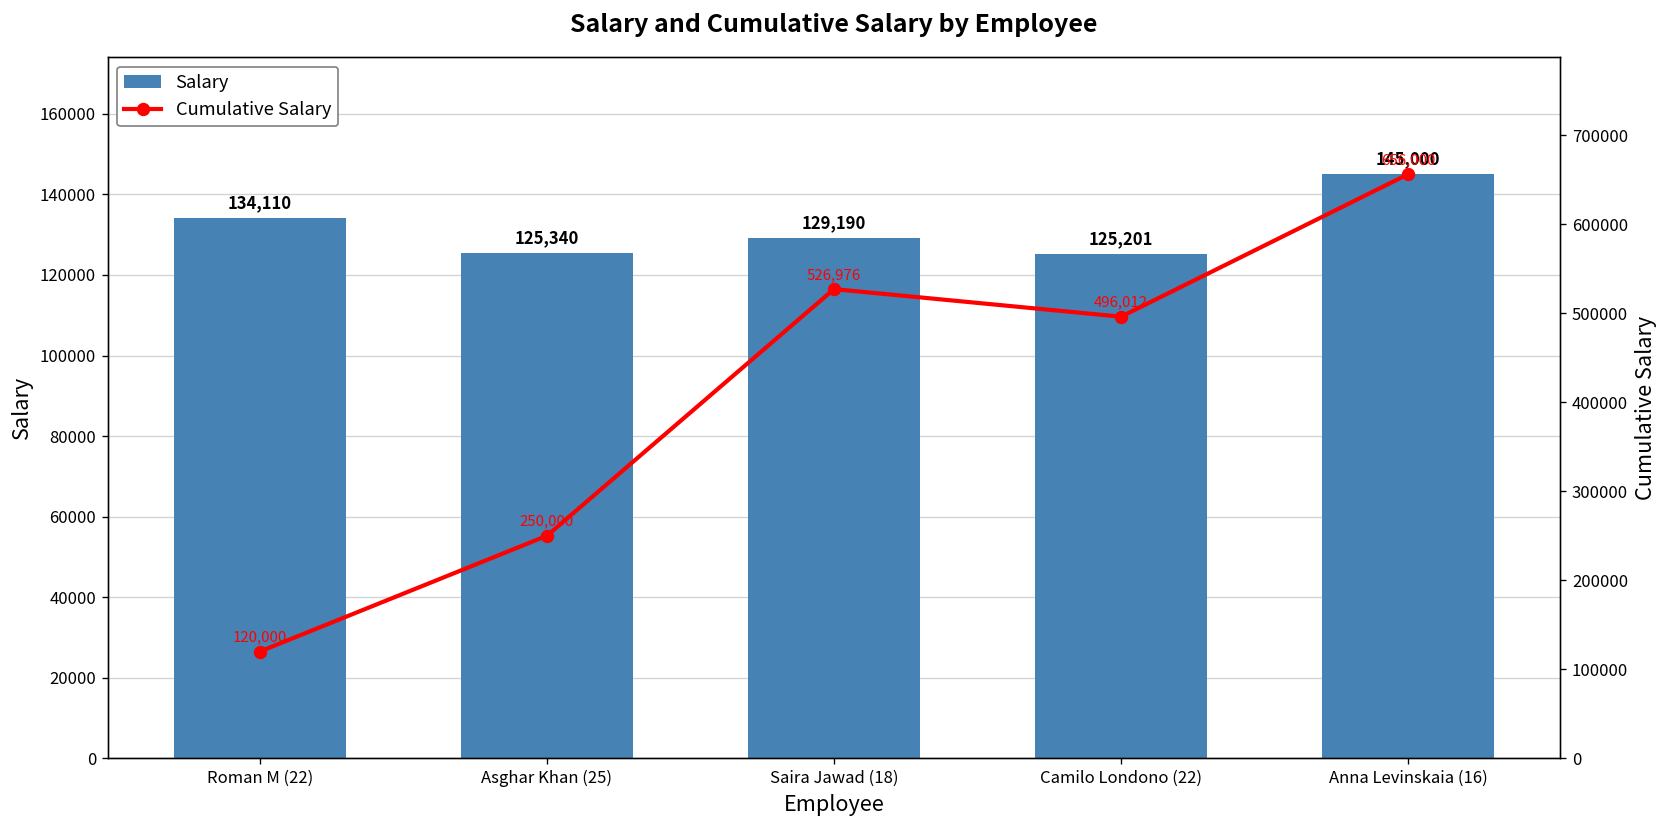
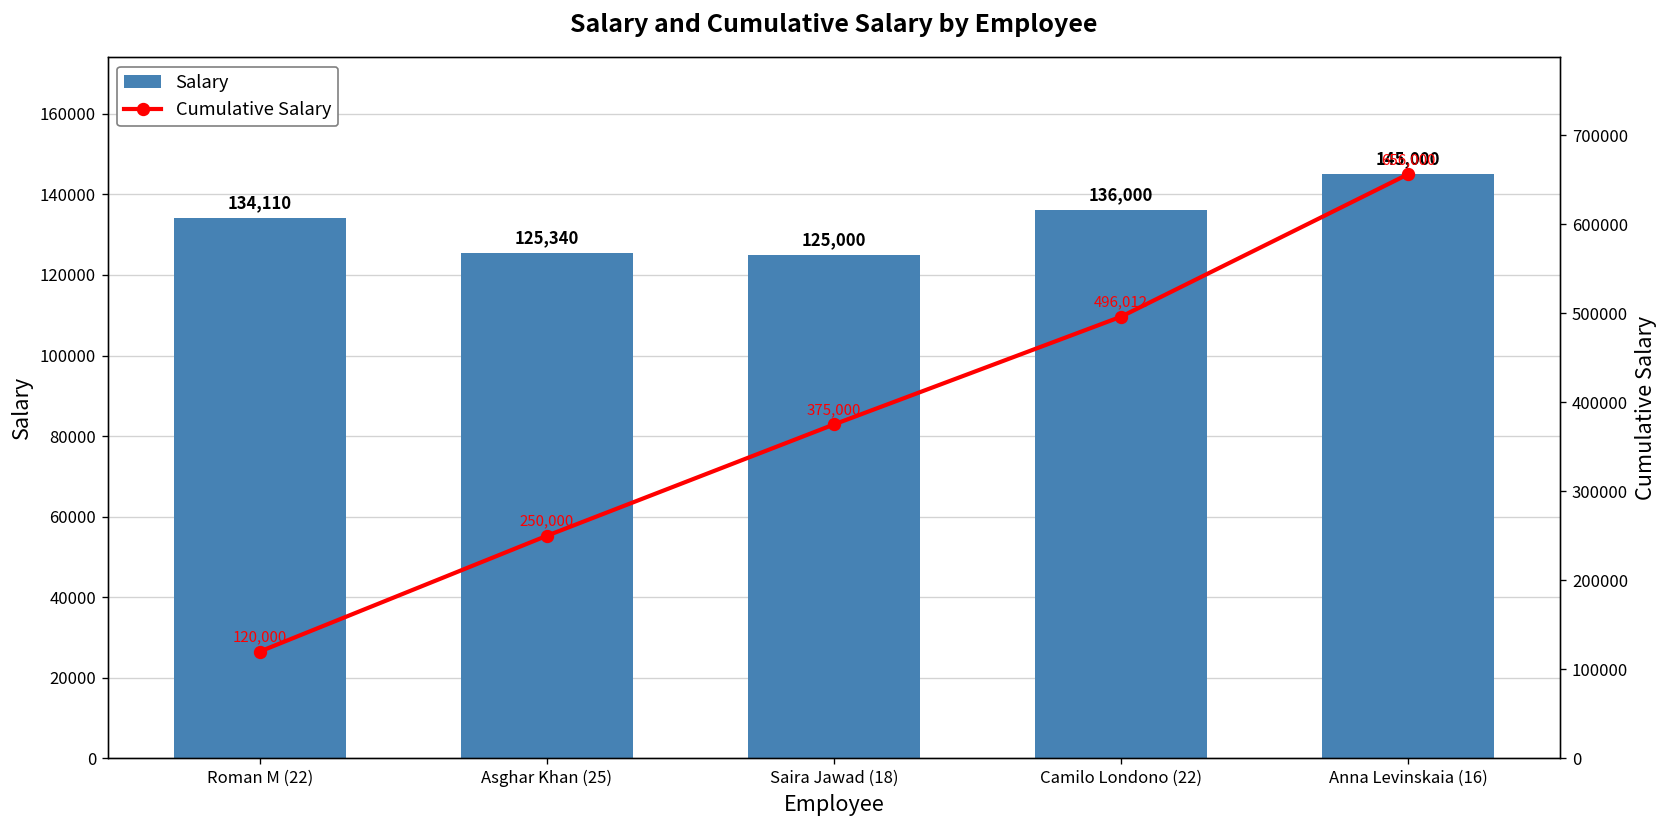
Salary, Saira Jawad (18): 129,190 -> 125,000
Salary, Camilo Londono (22): 125,201 -> 136,000
Cumulative Salary, Saira Jawad (18): 526,976 -> 375,000
